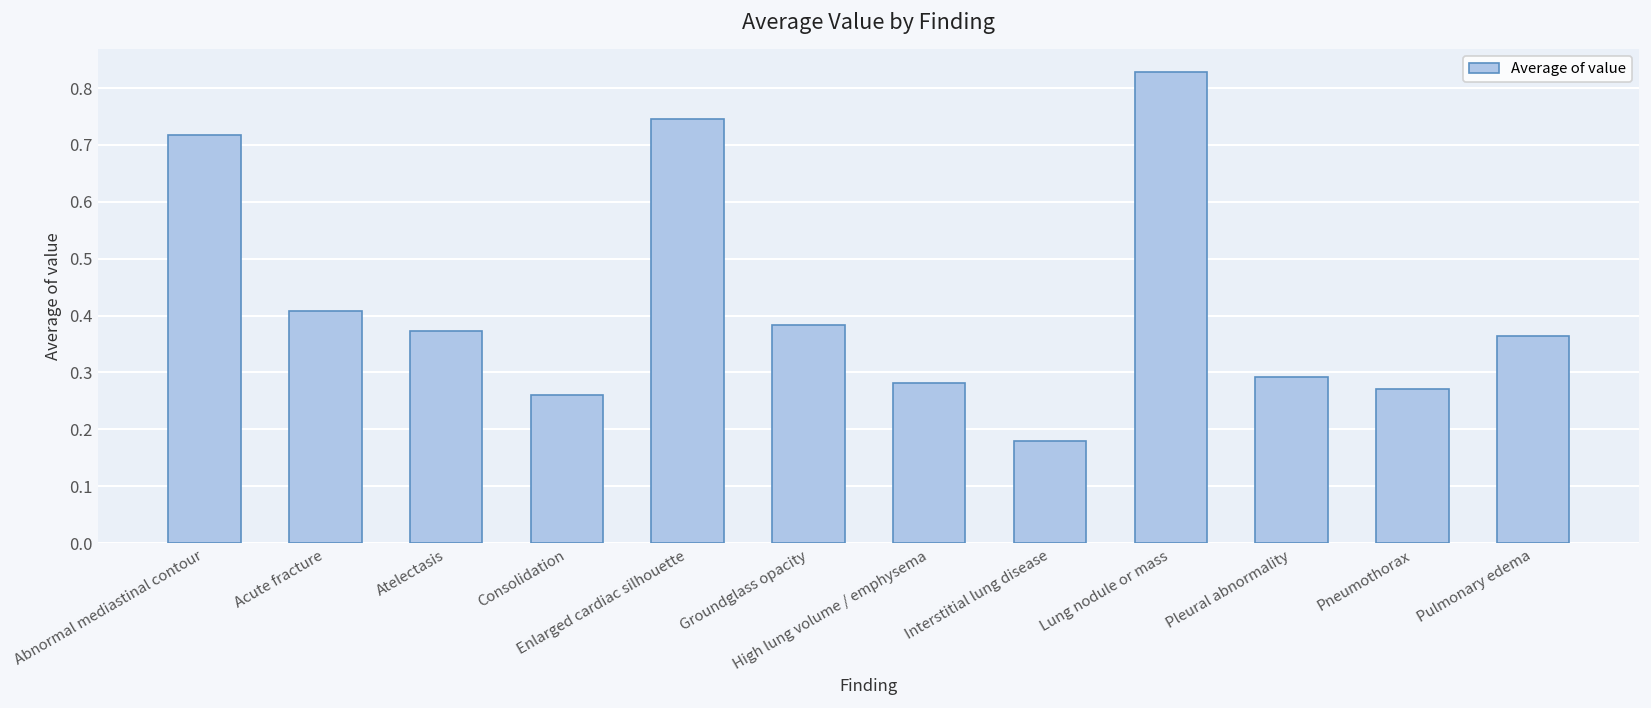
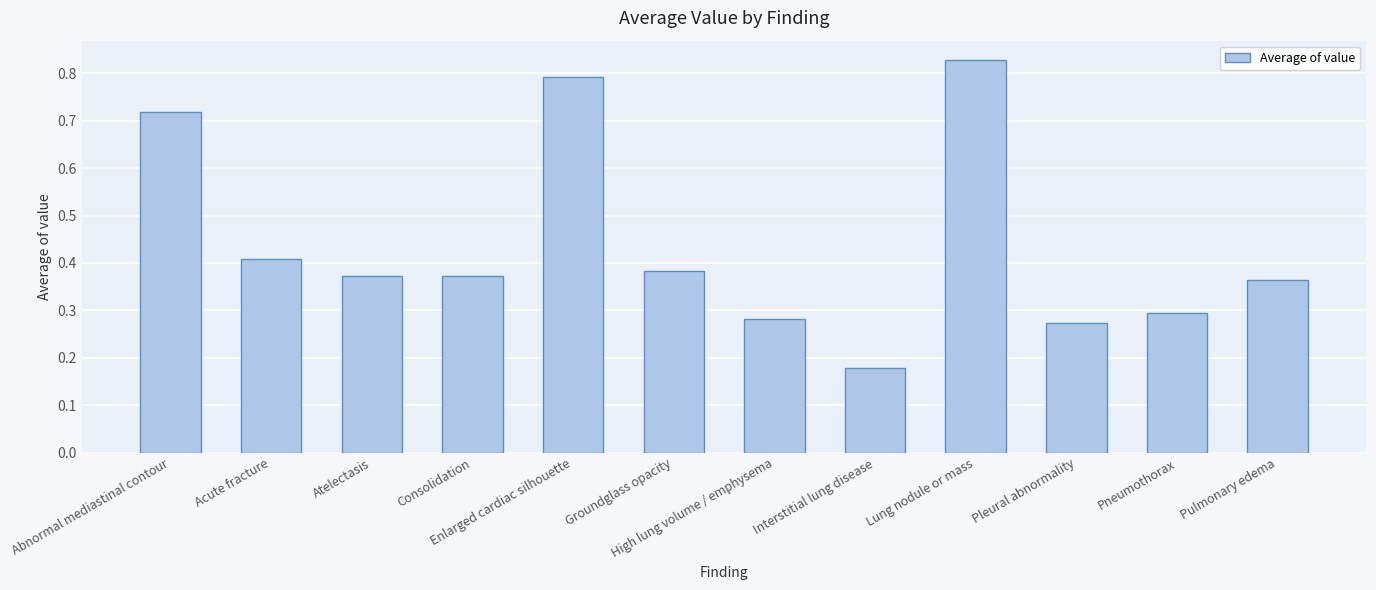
Consolidation: 0.26 -> 0.37
Enlarged cardiac silhouette: 0.75 -> 0.79
Pleural abnormality: 0.29 -> 0.27
Pneumothorax: 0.27 -> 0.29
